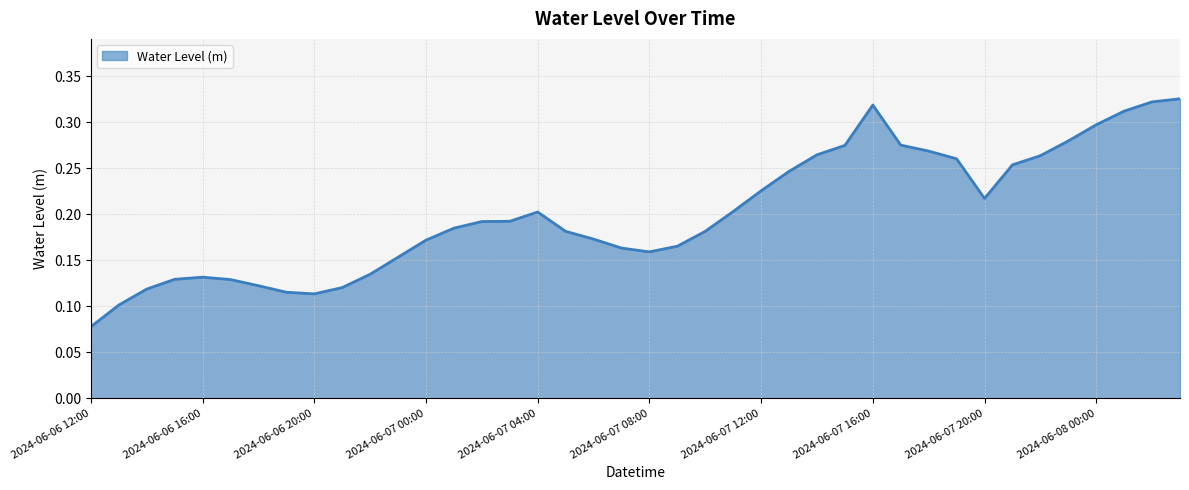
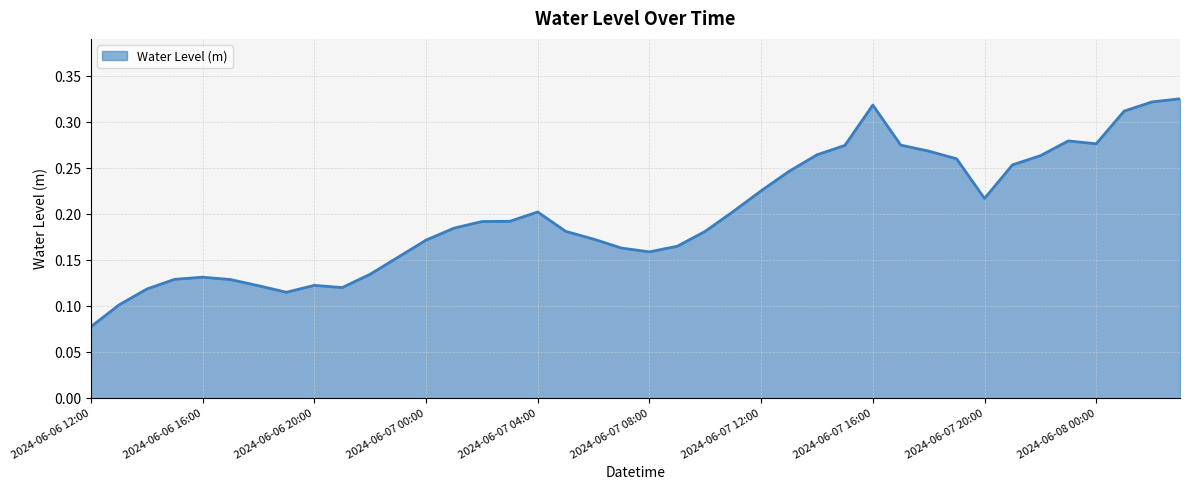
2024-06-06 20:00: 0.11 -> 0.12
2024-06-08 00:00: 0.30 -> 0.28
